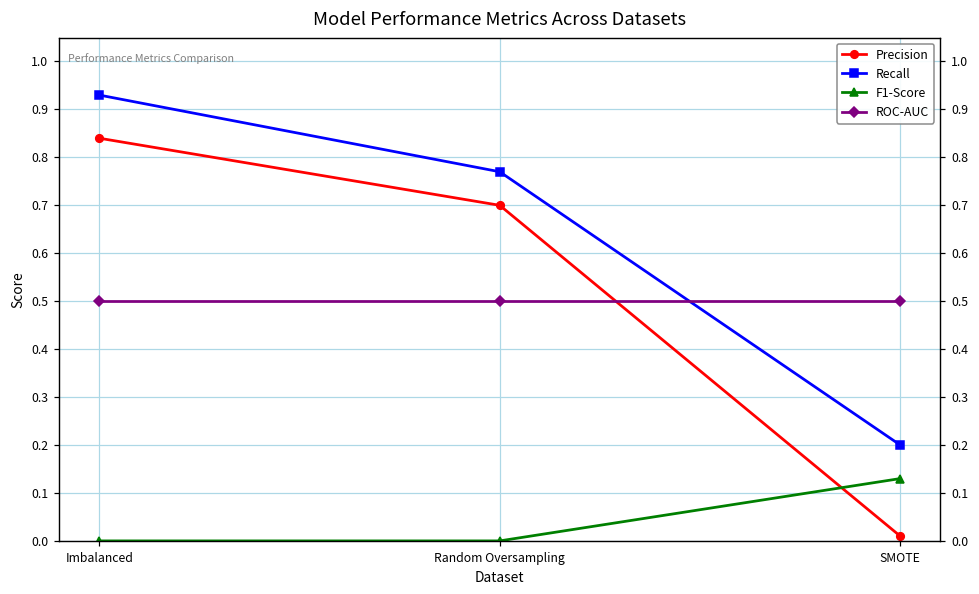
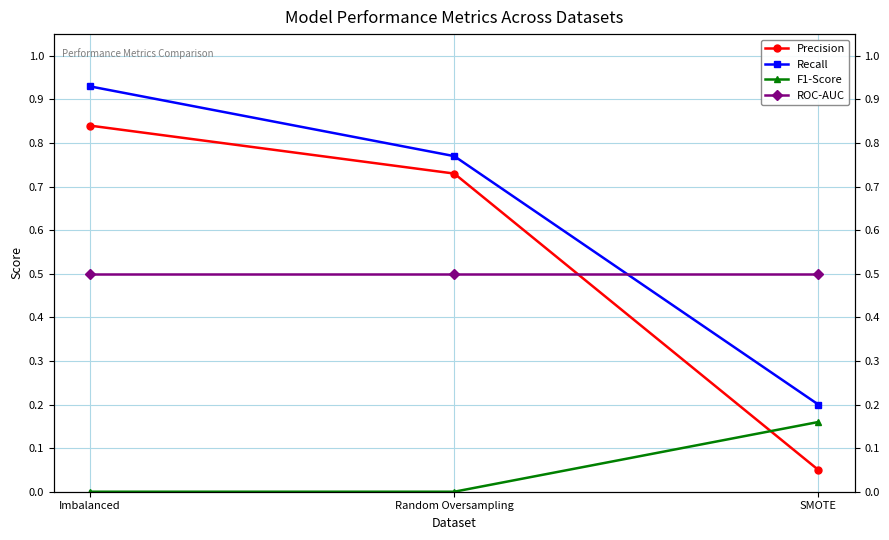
Precision, Random Oversampling: 0.70 -> 0.73
Precision, SMOTE: 0.01 -> 0.05
F1-Score, SMOTE: 0.13 -> 0.16
